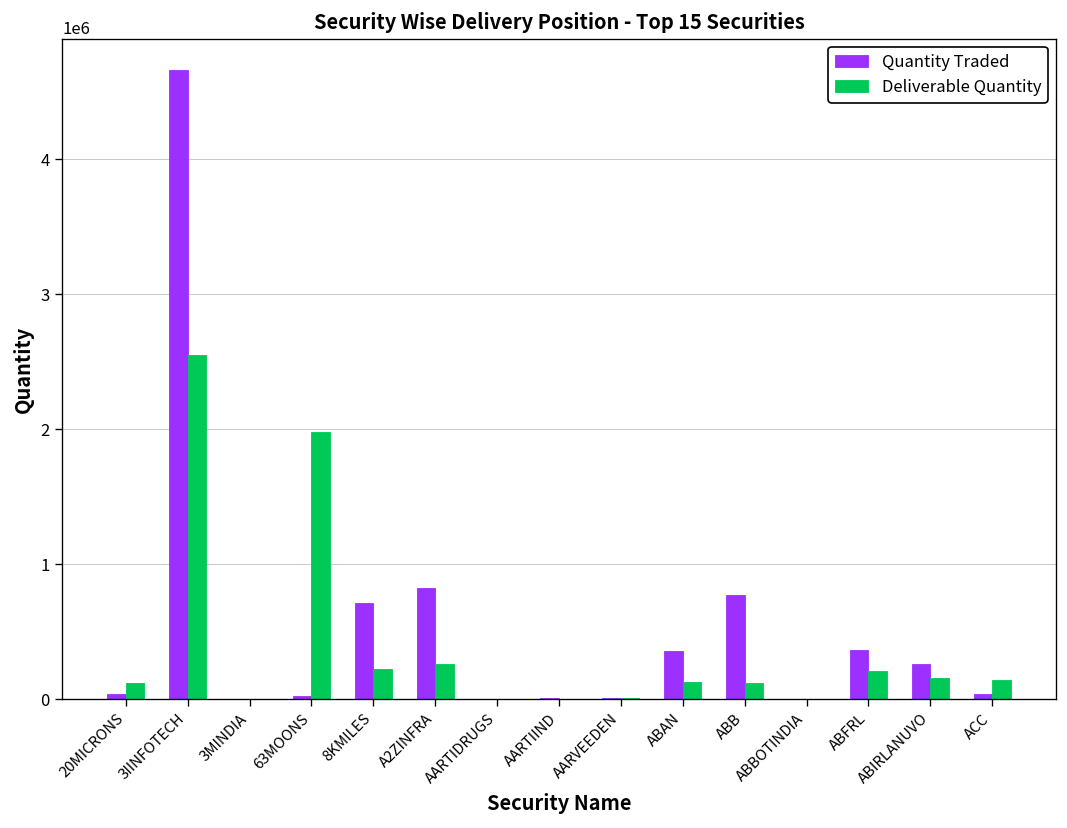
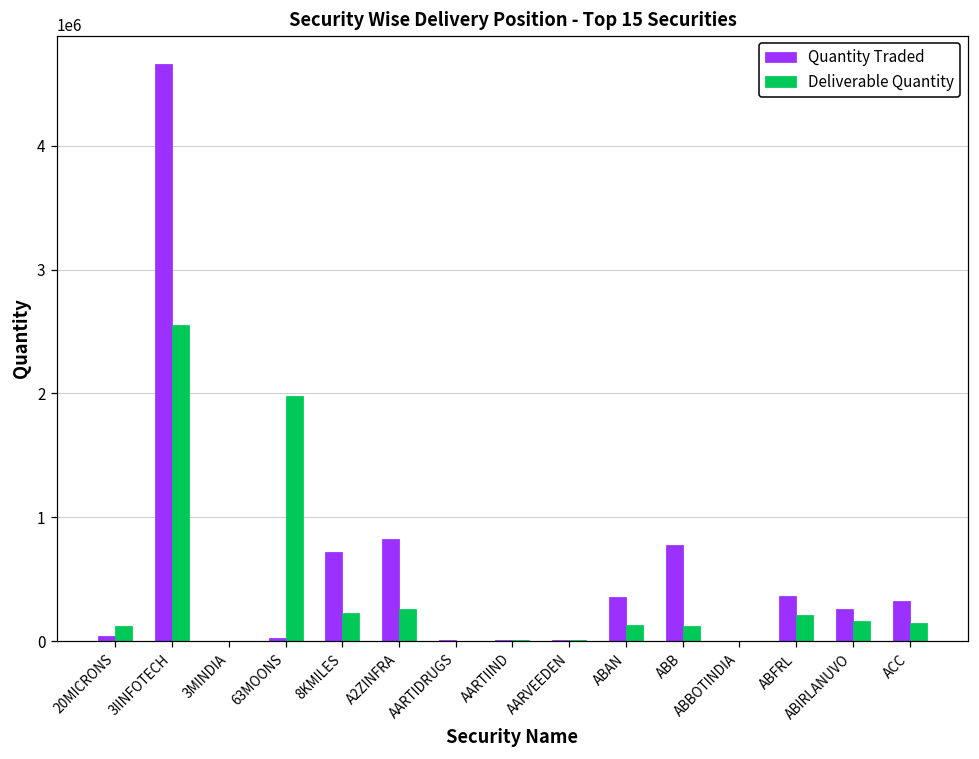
Quantity Traded, ACC: 40000 -> 320000
